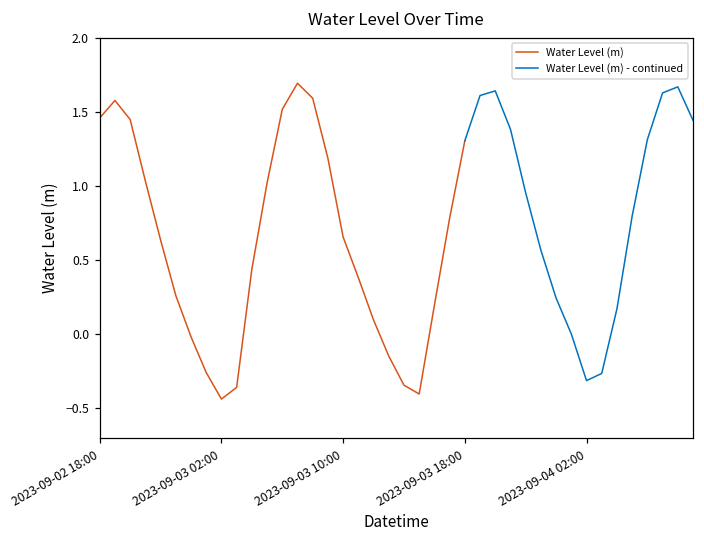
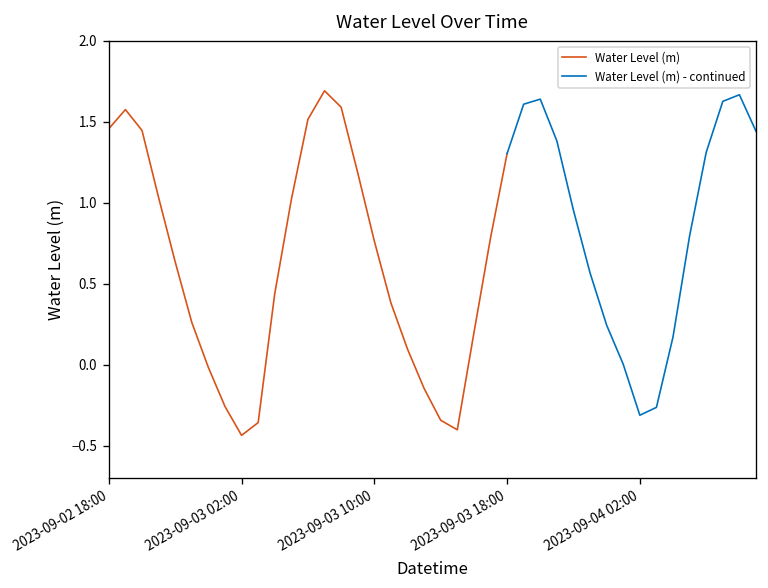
Water Level (m), 2023-09-03 10:00: 0.66 -> 0.76
